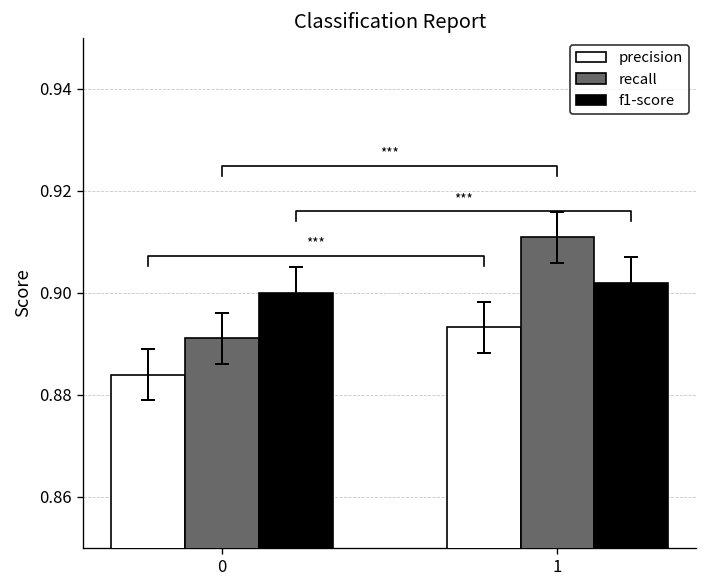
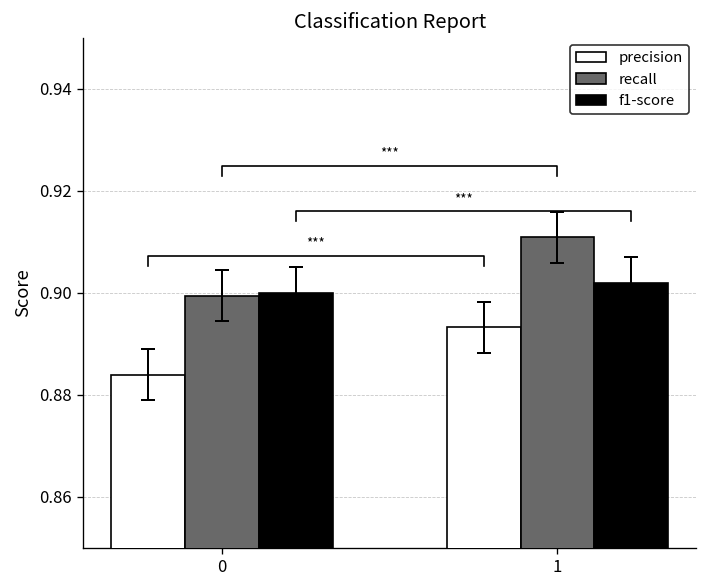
recall, 0: 0.891 -> 0.899
